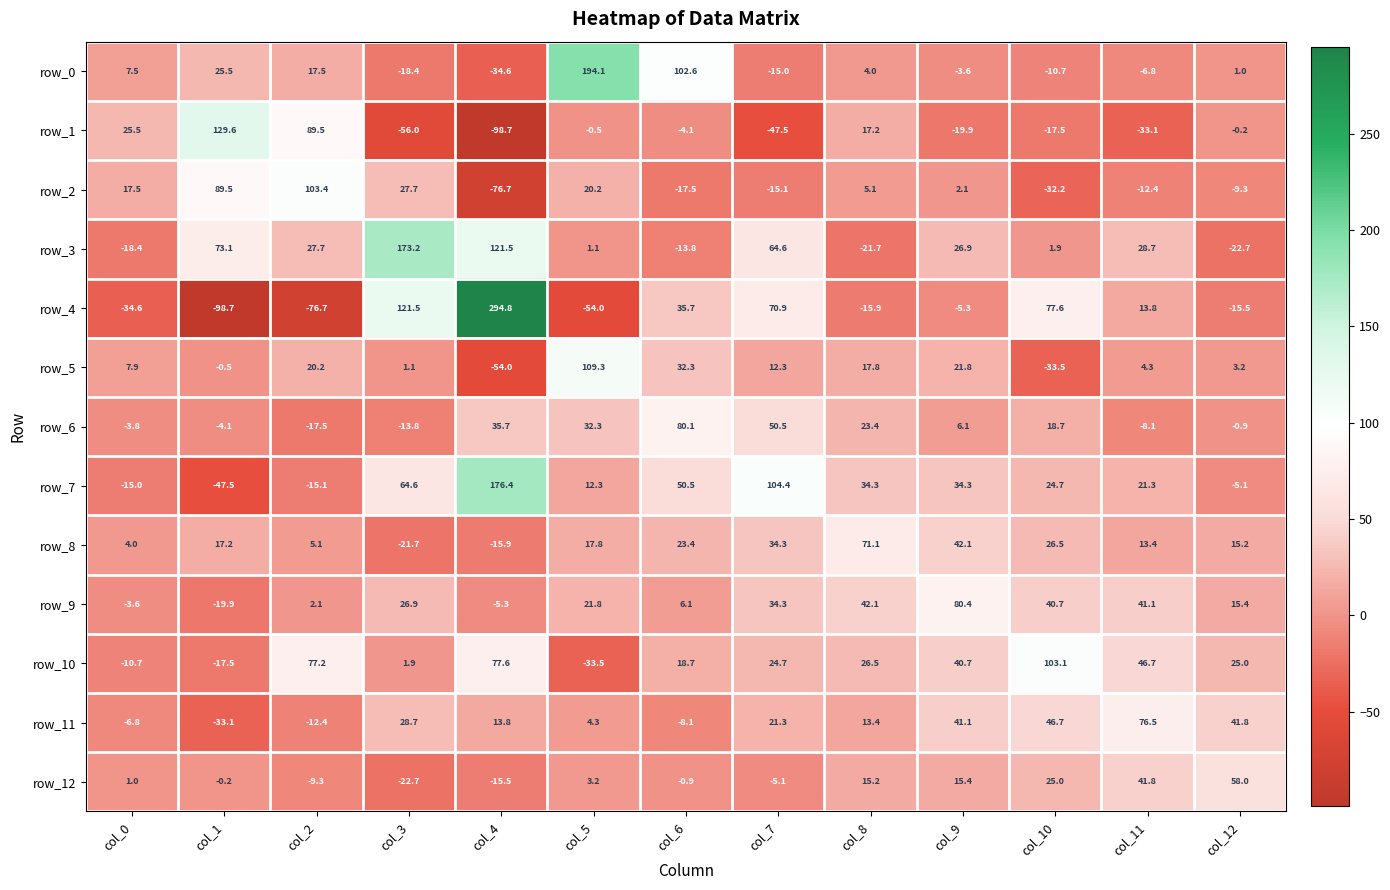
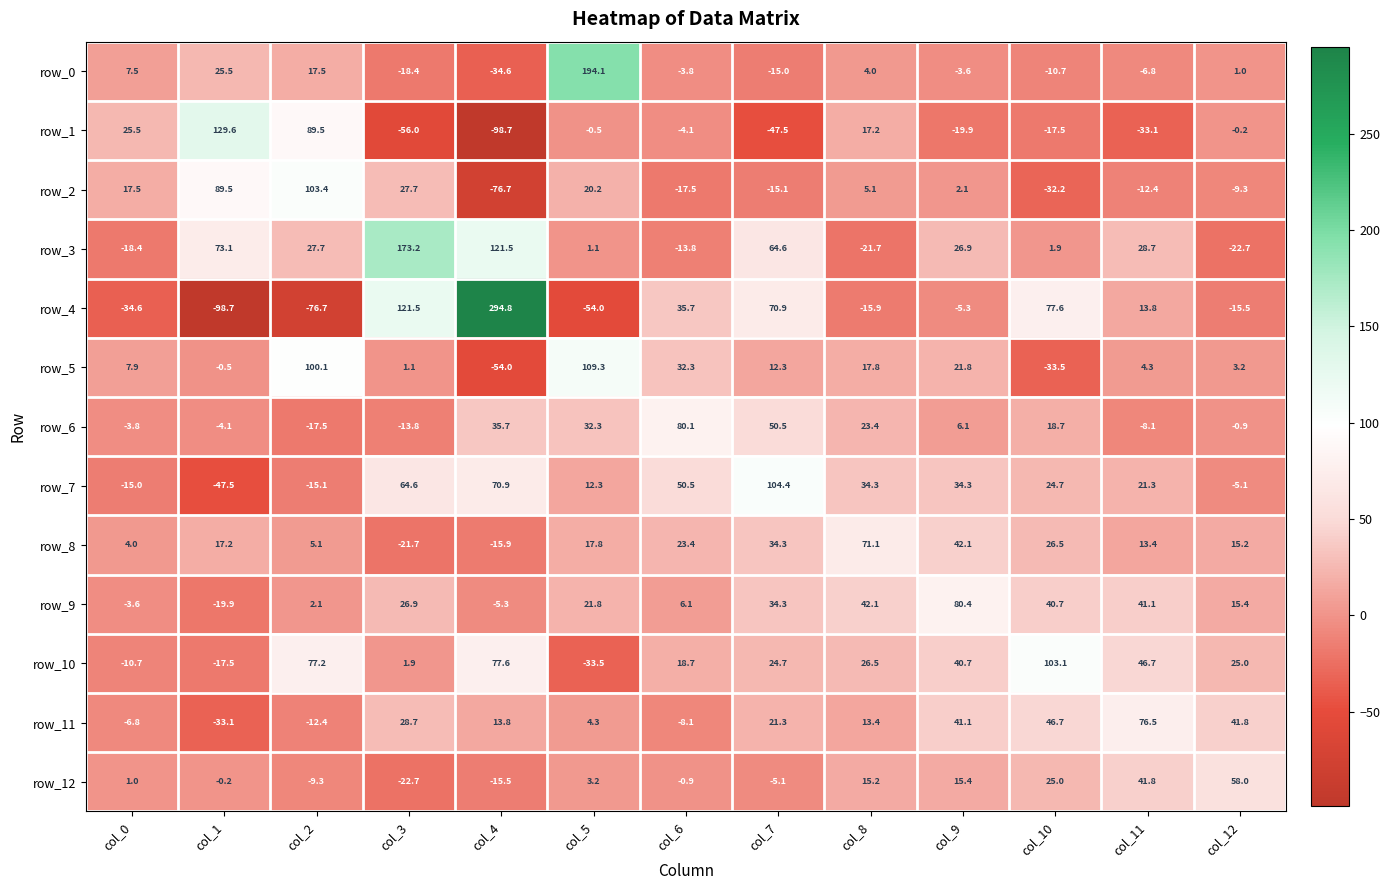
row_0, col_6: 102.6 -> -3.8
row_5, col_2: 20.2 -> 100.1
row_7, col_4: 176.4 -> 70.9
